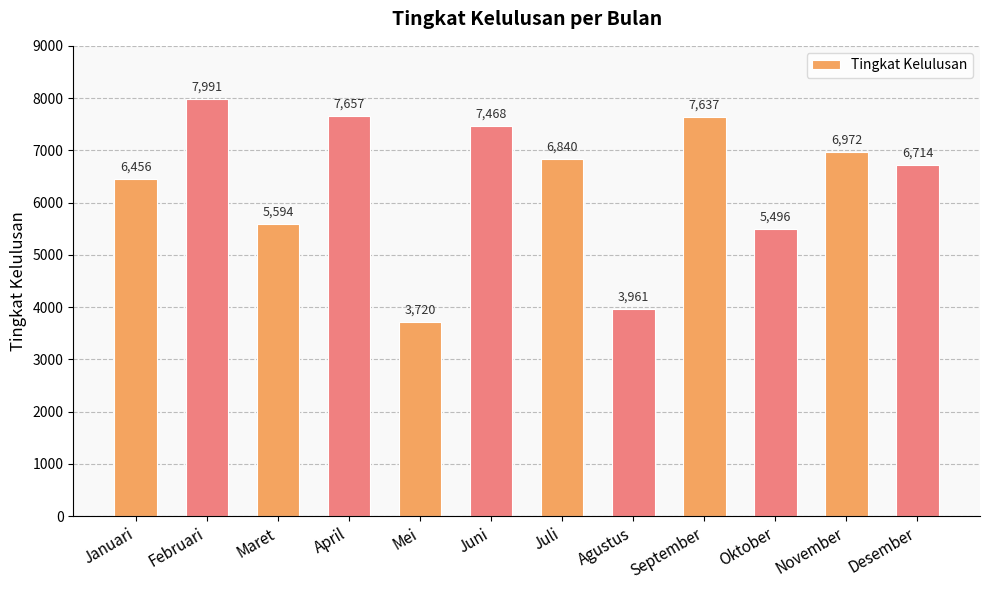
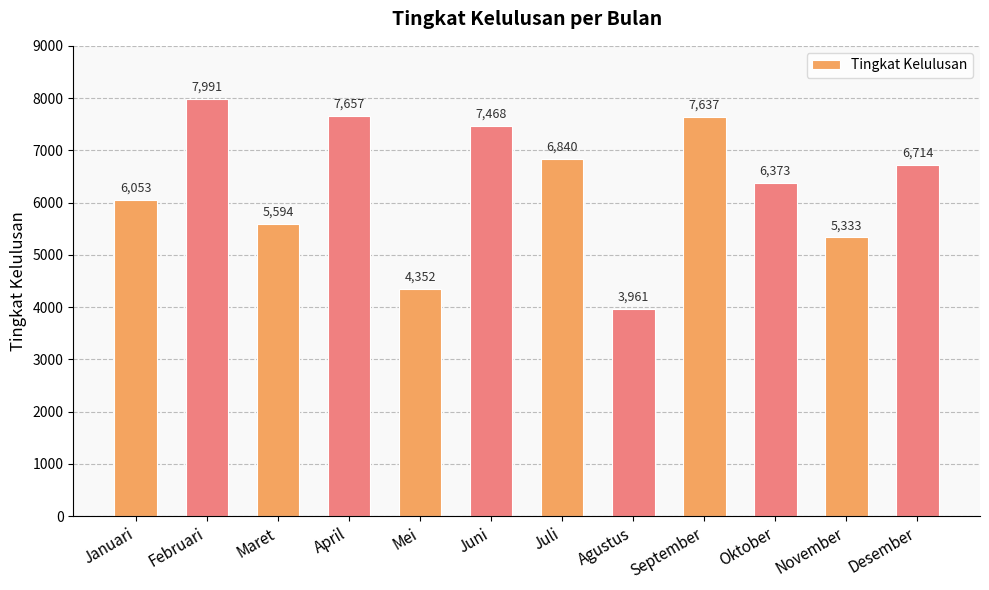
Januari: 6,456 -> 6,053
Mei: 3,720 -> 4,352
Oktober: 5,496 -> 6,373
November: 6,972 -> 5,333
